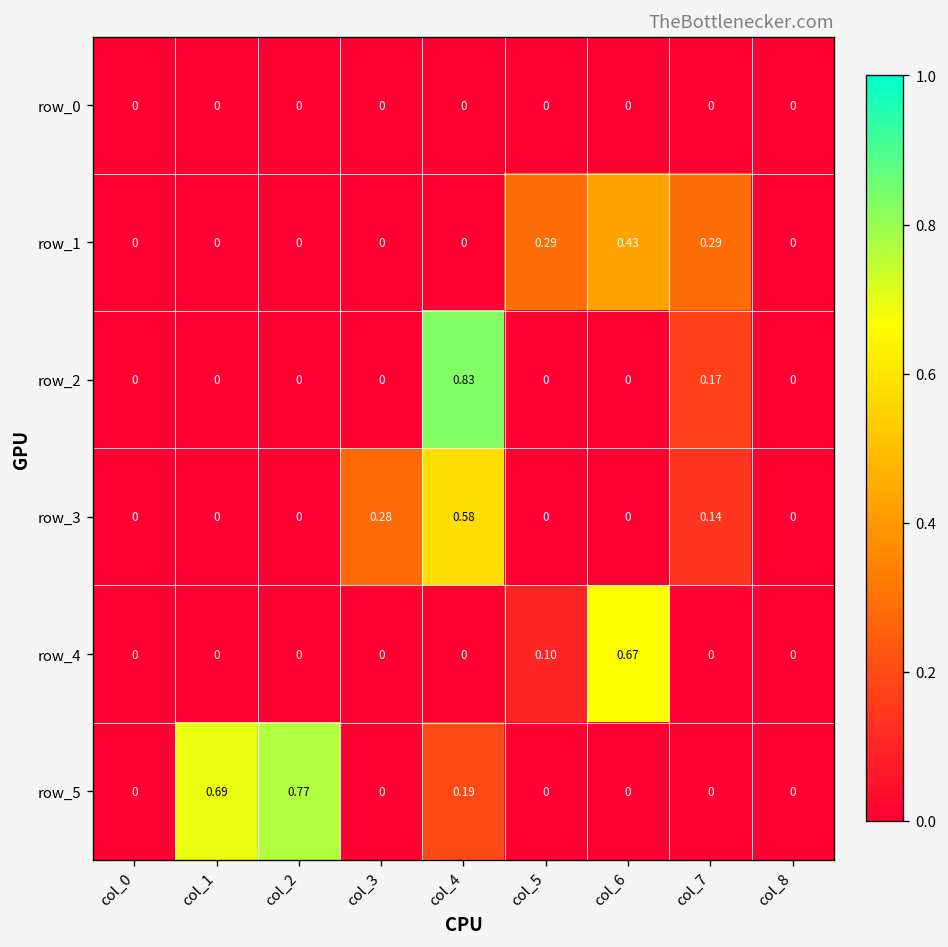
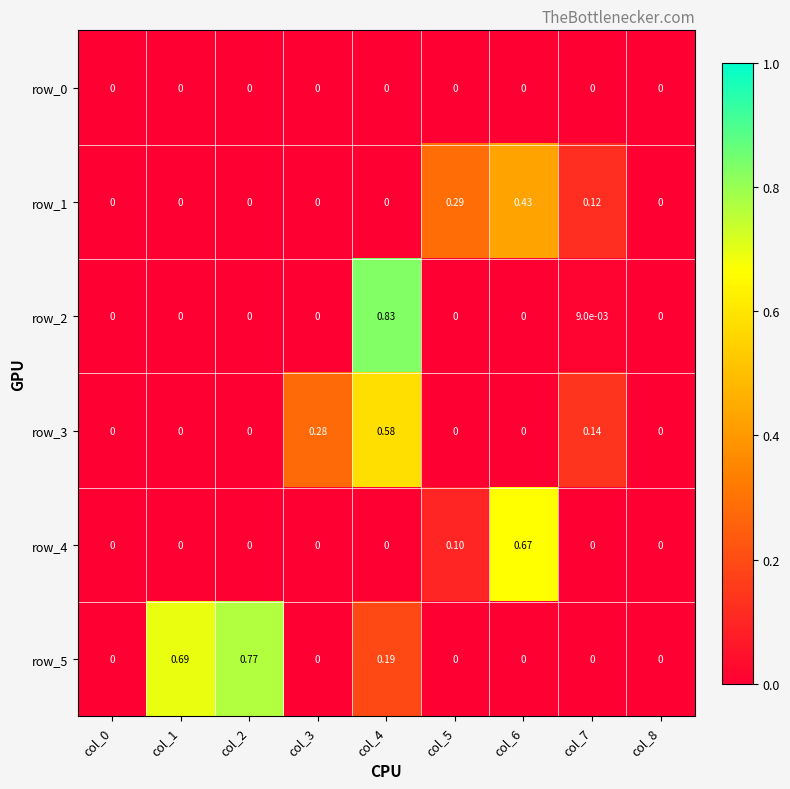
row_1, col_7: 0.29 -> 0.12
row_2, col_7: 0.17 -> 9.0e-03
